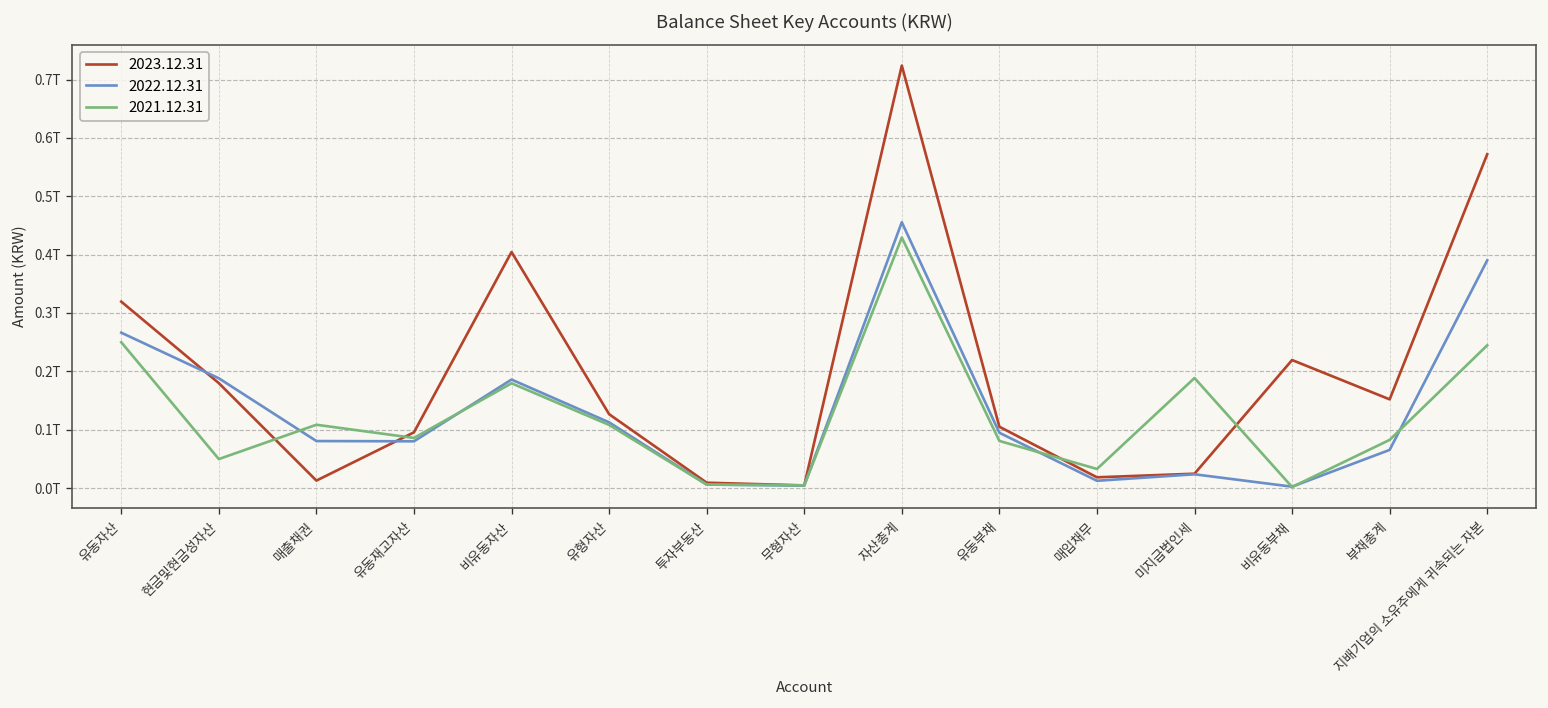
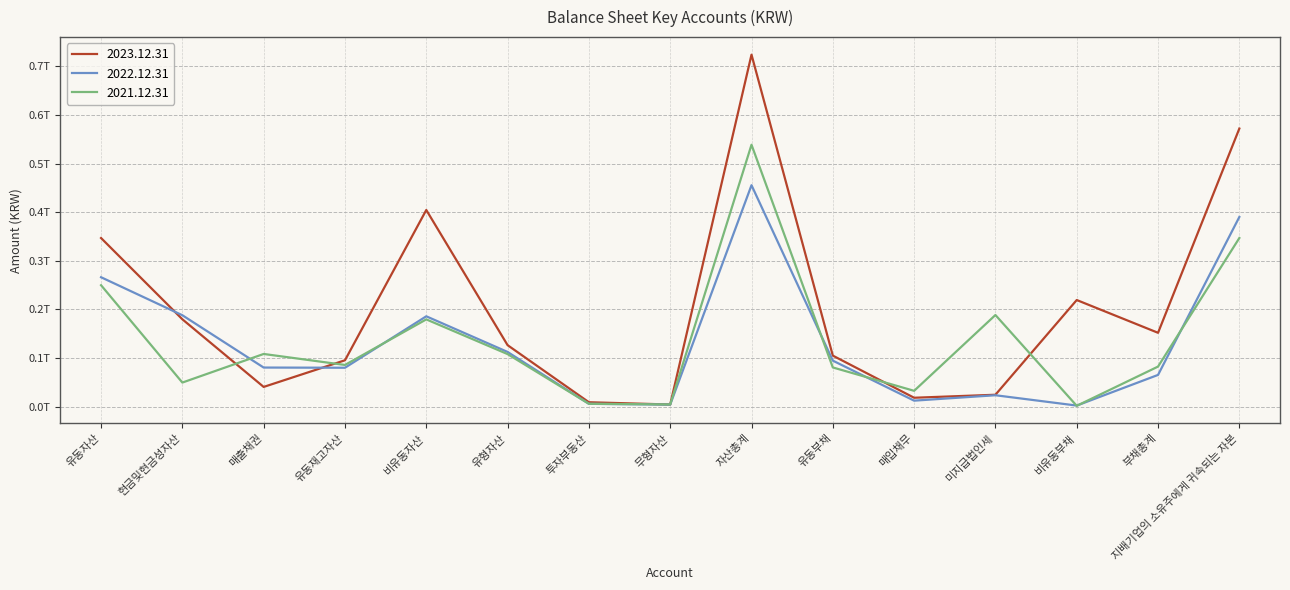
2023.12.31, 유동자산: 0.32T -> 0.35T
2023.12.31, 매출채권: 0.01T -> 0.04T
2021.12.31, 자산총계: 0.43T -> 0.54T
2021.12.31, 지배기업의 소유주에게 귀속되는 자본: 0.24T -> 0.35T
